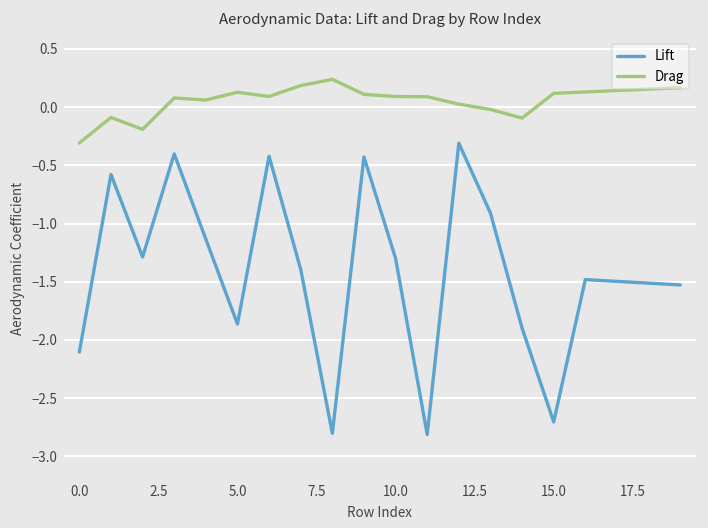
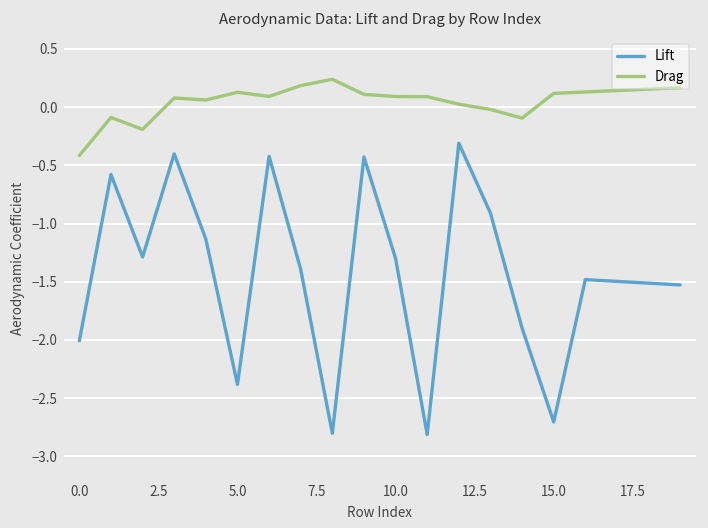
Lift, 0.0: -2.1 -> -2.0
Drag, 0.0: -0.3 -> -0.4
Lift, 5.0: -1.9 -> -2.4
